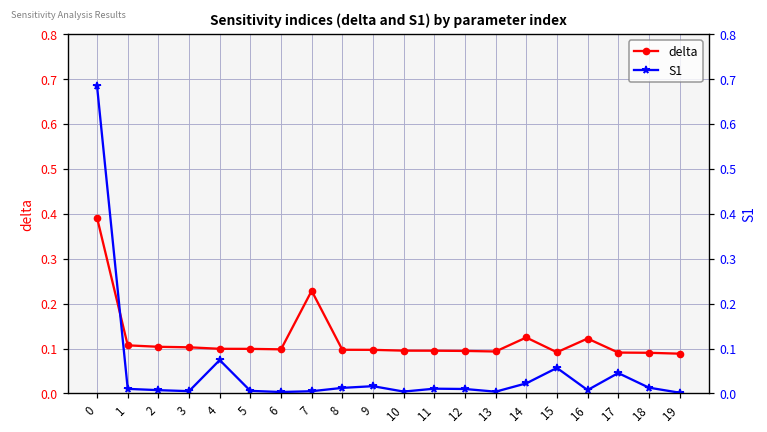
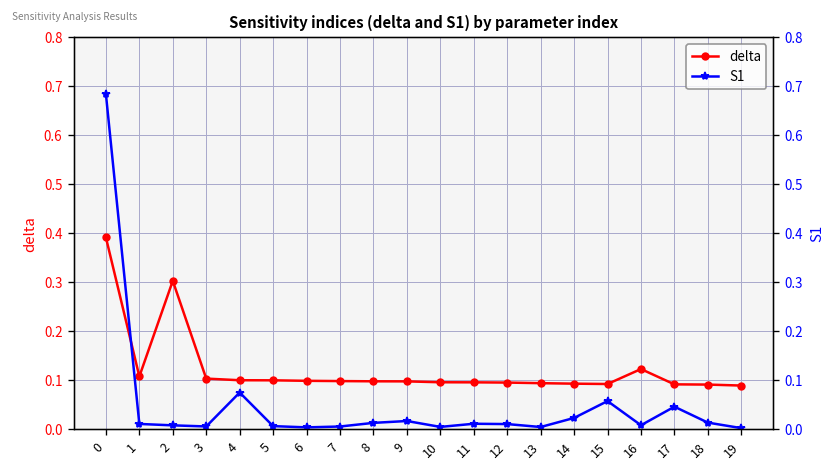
delta, 2: 0.10 -> 0.30
delta, 7: 0.23 -> 0.10
delta, 14: 0.12 -> 0.09
